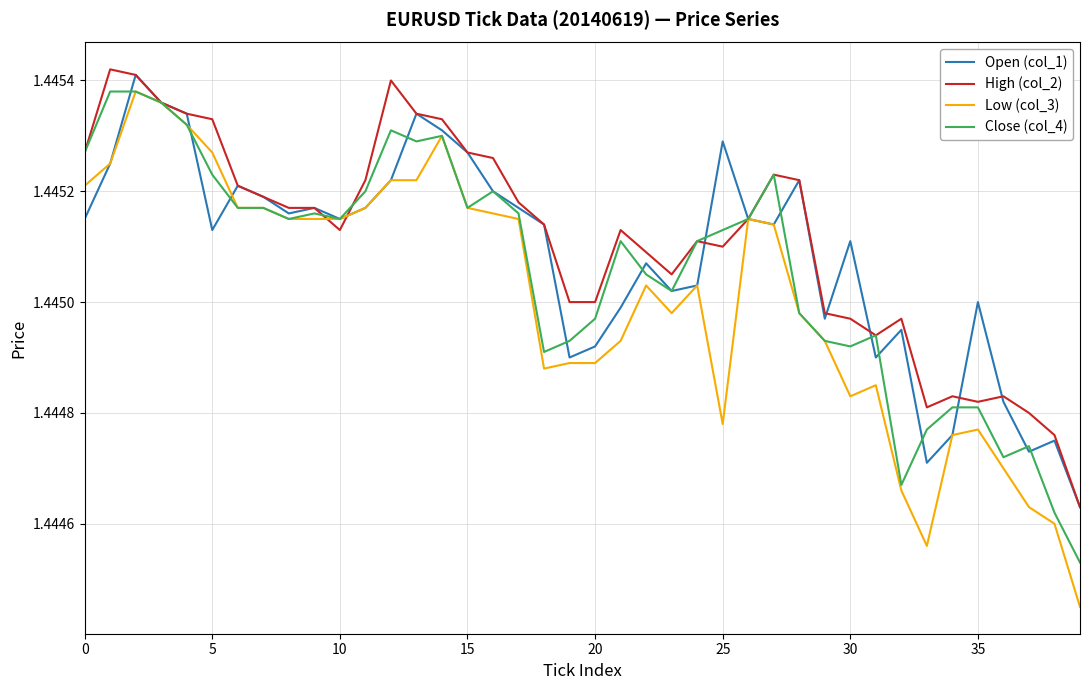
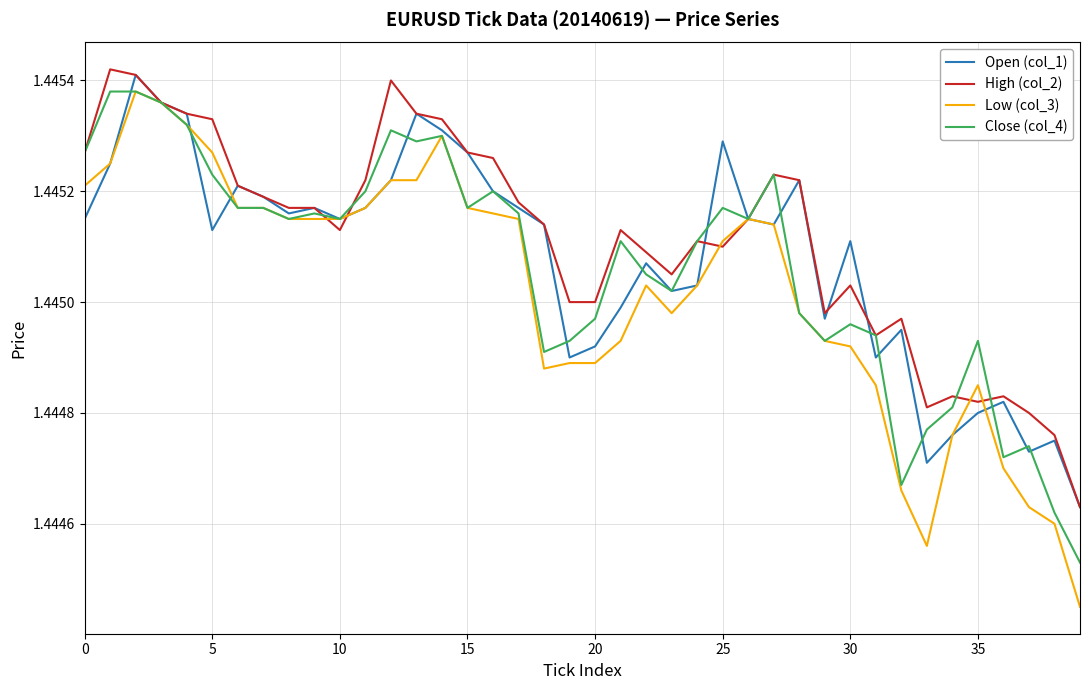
Low (col_3), 25: 1.44478 -> 1.44511
Close (col_4), 25: 1.44513 -> 1.44517
High (col_2), 30: 1.44497 -> 1.44503
Low (col_3), 30: 1.44483 -> 1.44492
Close (col_4), 30: 1.44492 -> 1.44496
Open (col_1), 35: 1.4450 -> 1.4448
Low (col_3), 35: 1.44477 -> 1.44485
Close (col_4), 35: 1.44481 -> 1.44493
